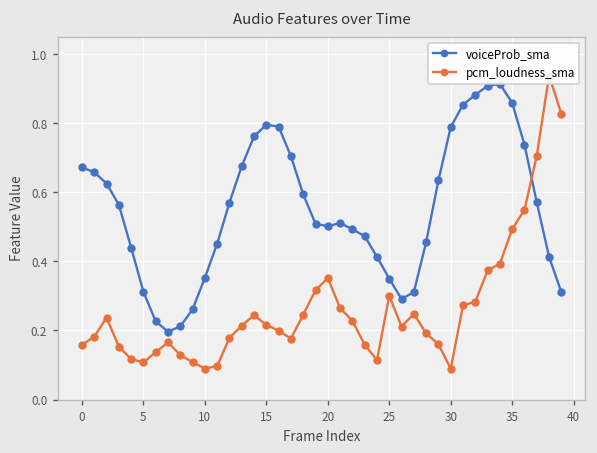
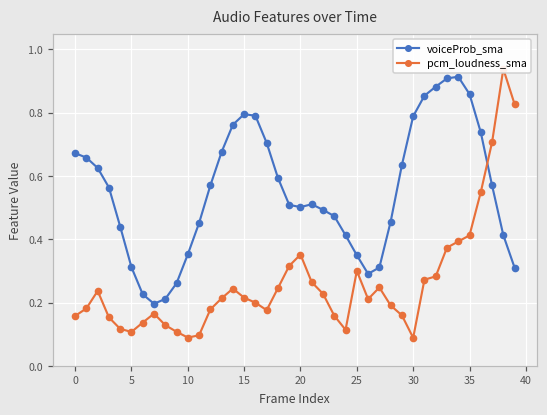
pcm_loudness_sma, 35: 0.49 -> 0.41
